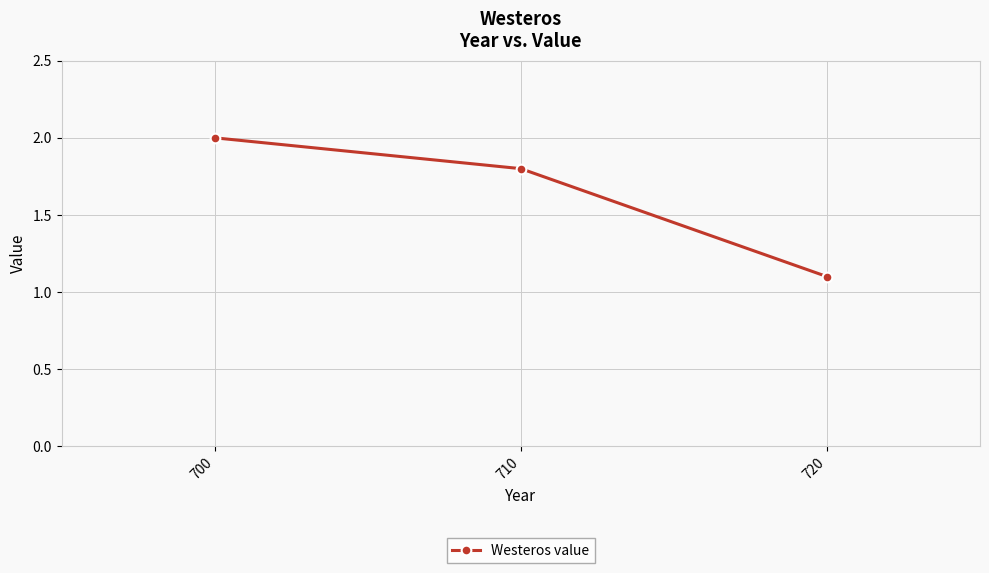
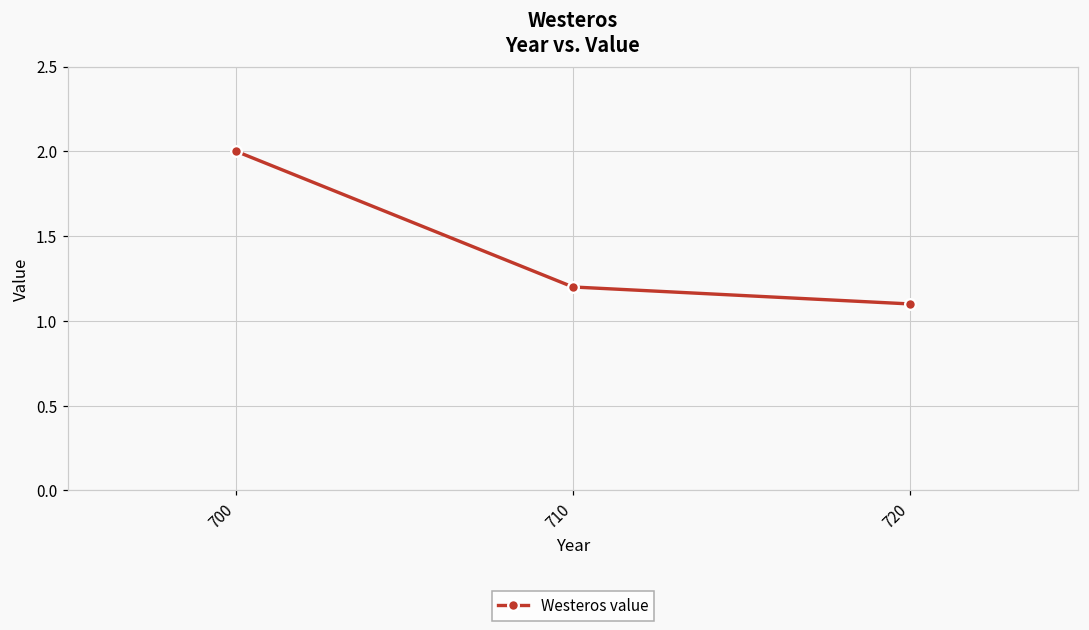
710: 1.8 -> 1.2
